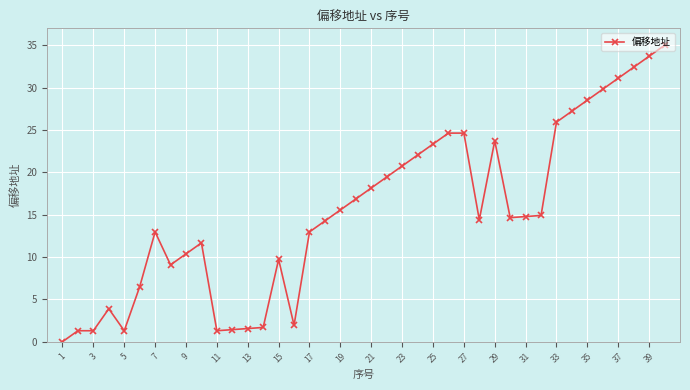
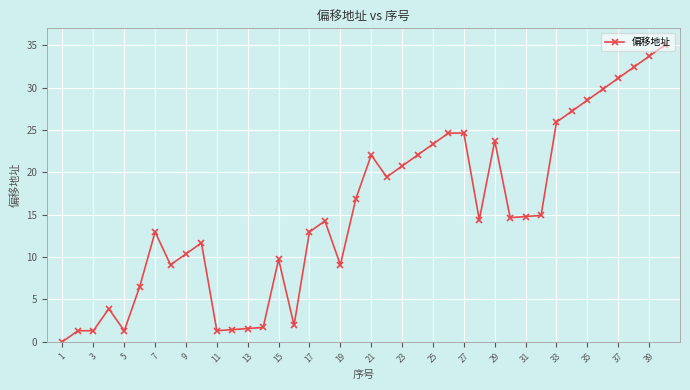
19: 16 -> 9
21: 18 -> 22
